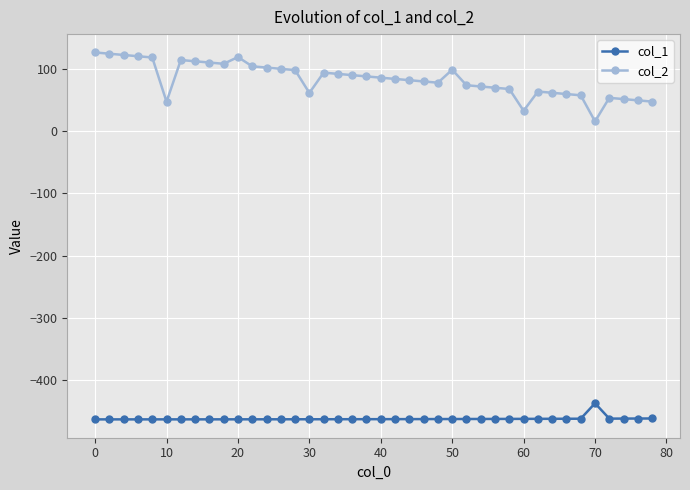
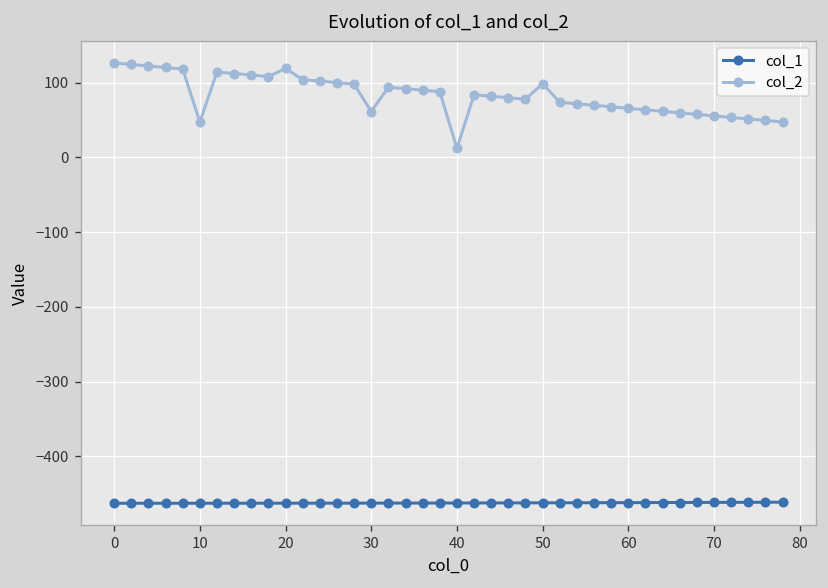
col_2, 40: 90 -> 10
col_2, 60: 30 -> 70
col_1, 70: -440 -> -460
col_2, 70: 20 -> 60
